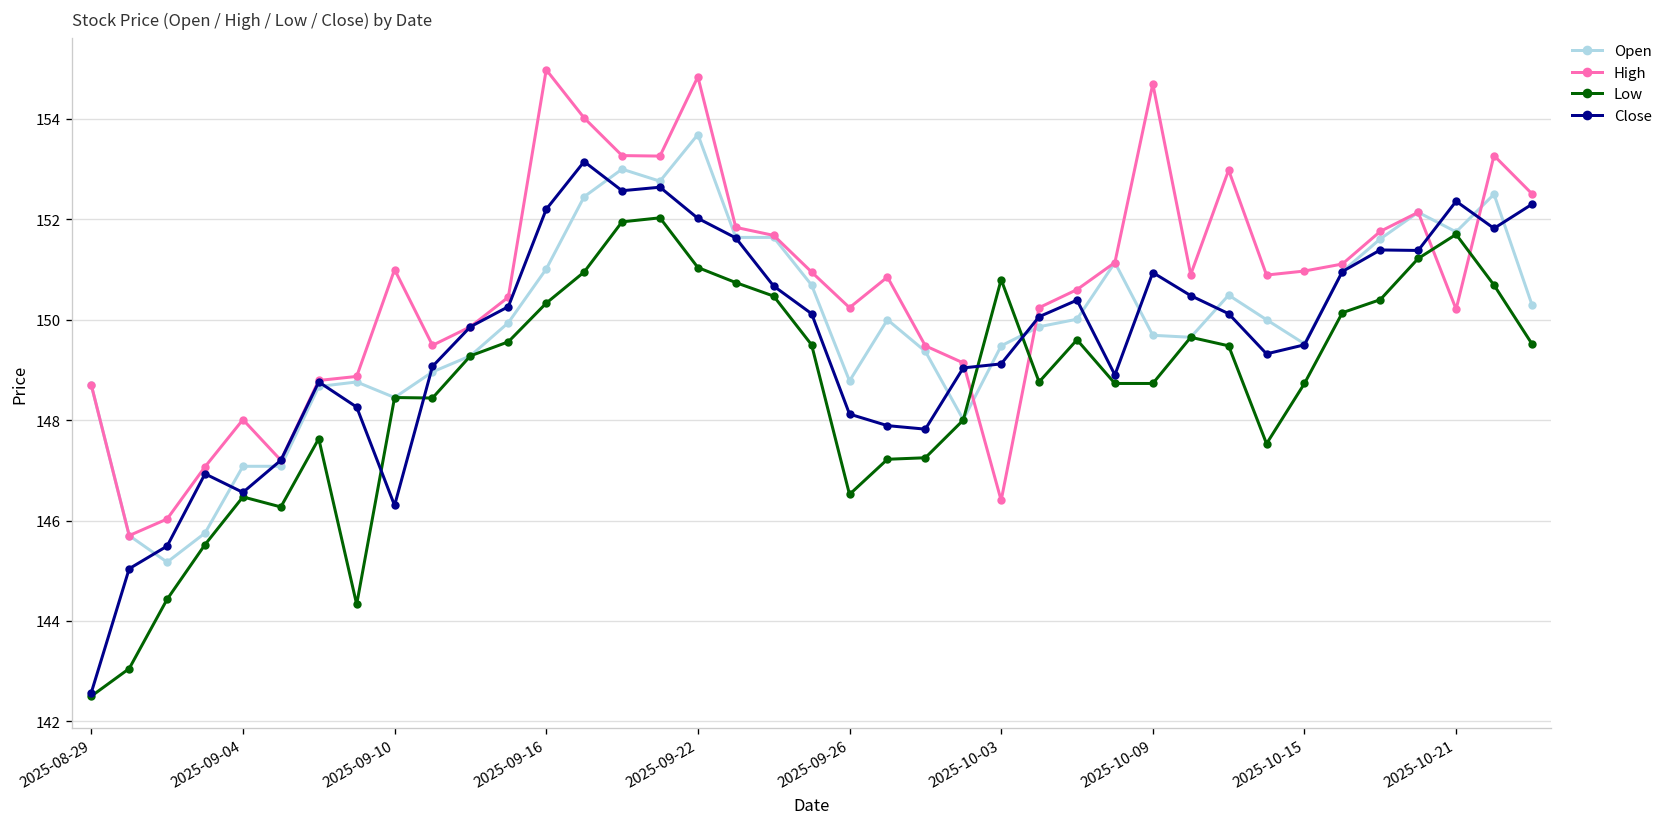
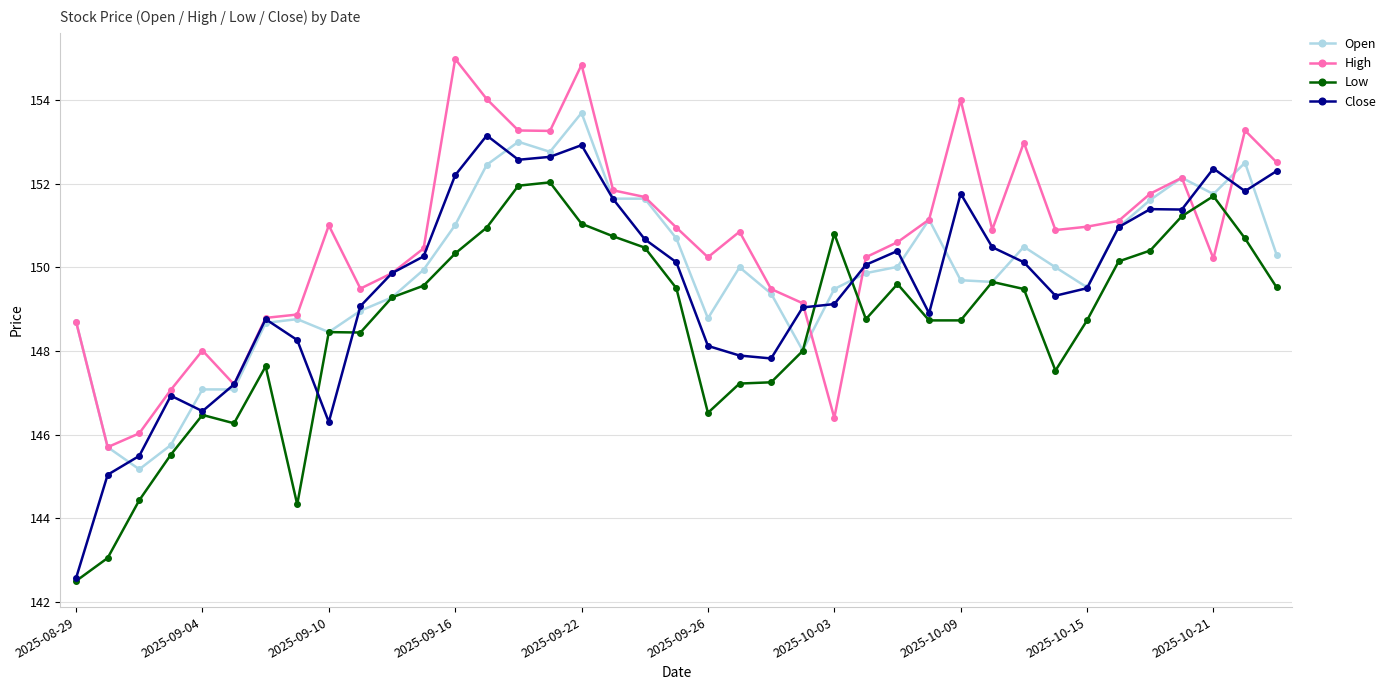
Close, 2025-09-22: 152.0 -> 152.9
High, 2025-10-09: 154.7 -> 154.0
Close, 2025-10-09: 150.9 -> 151.8
